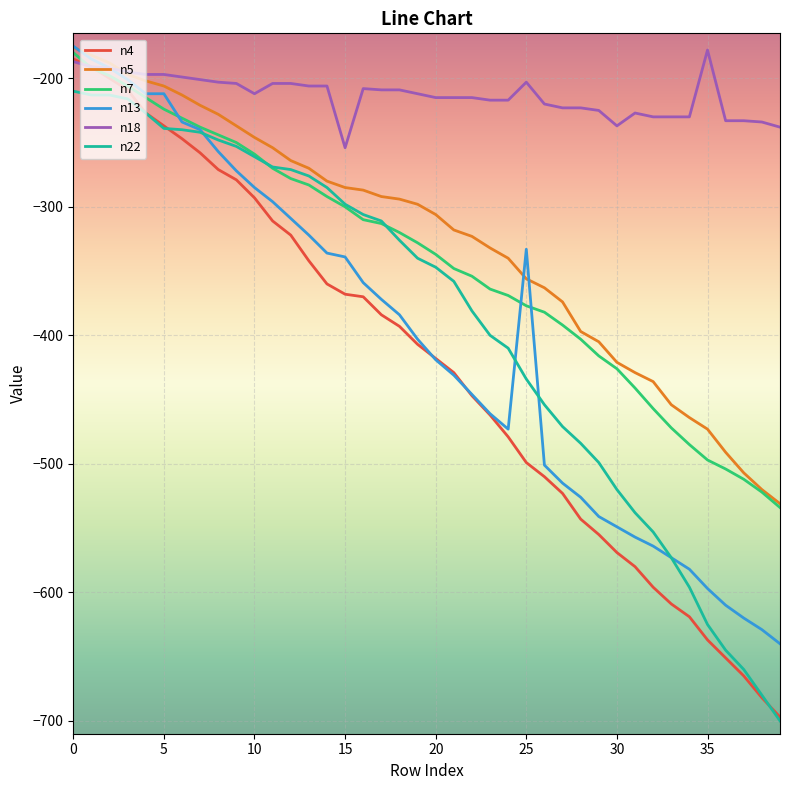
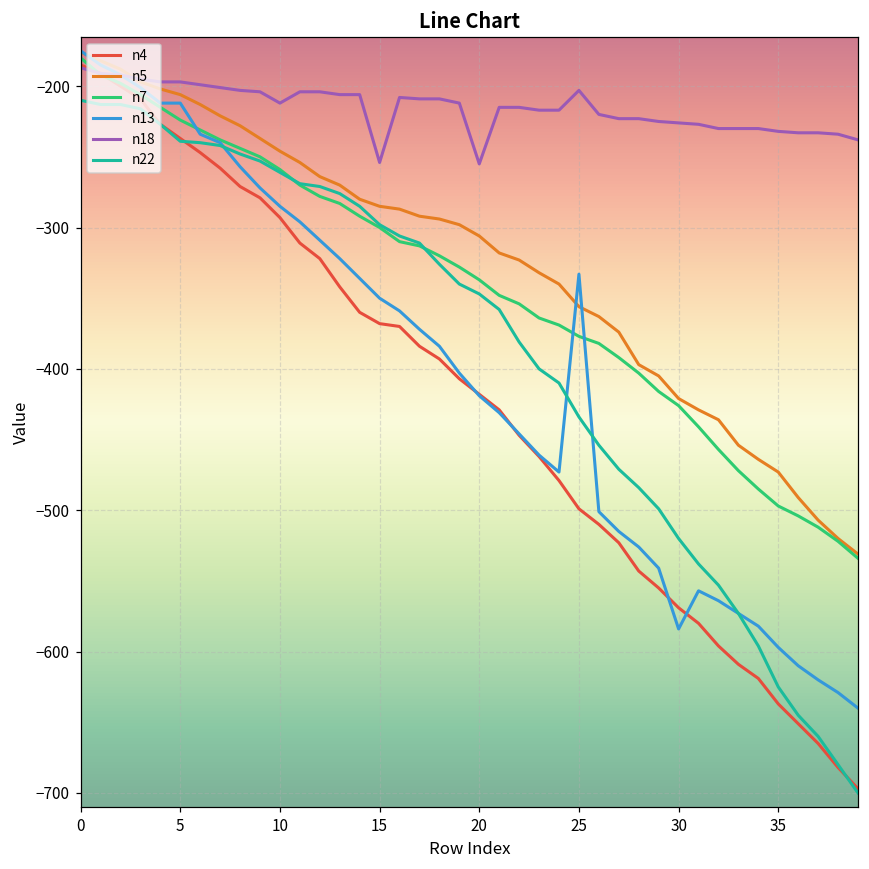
n13, 15: -339 -> -350
n18, 20: -215 -> -255
n13, 30: -549 -> -584
n18, 30: -237 -> -226
n18, 35: -178 -> -232
